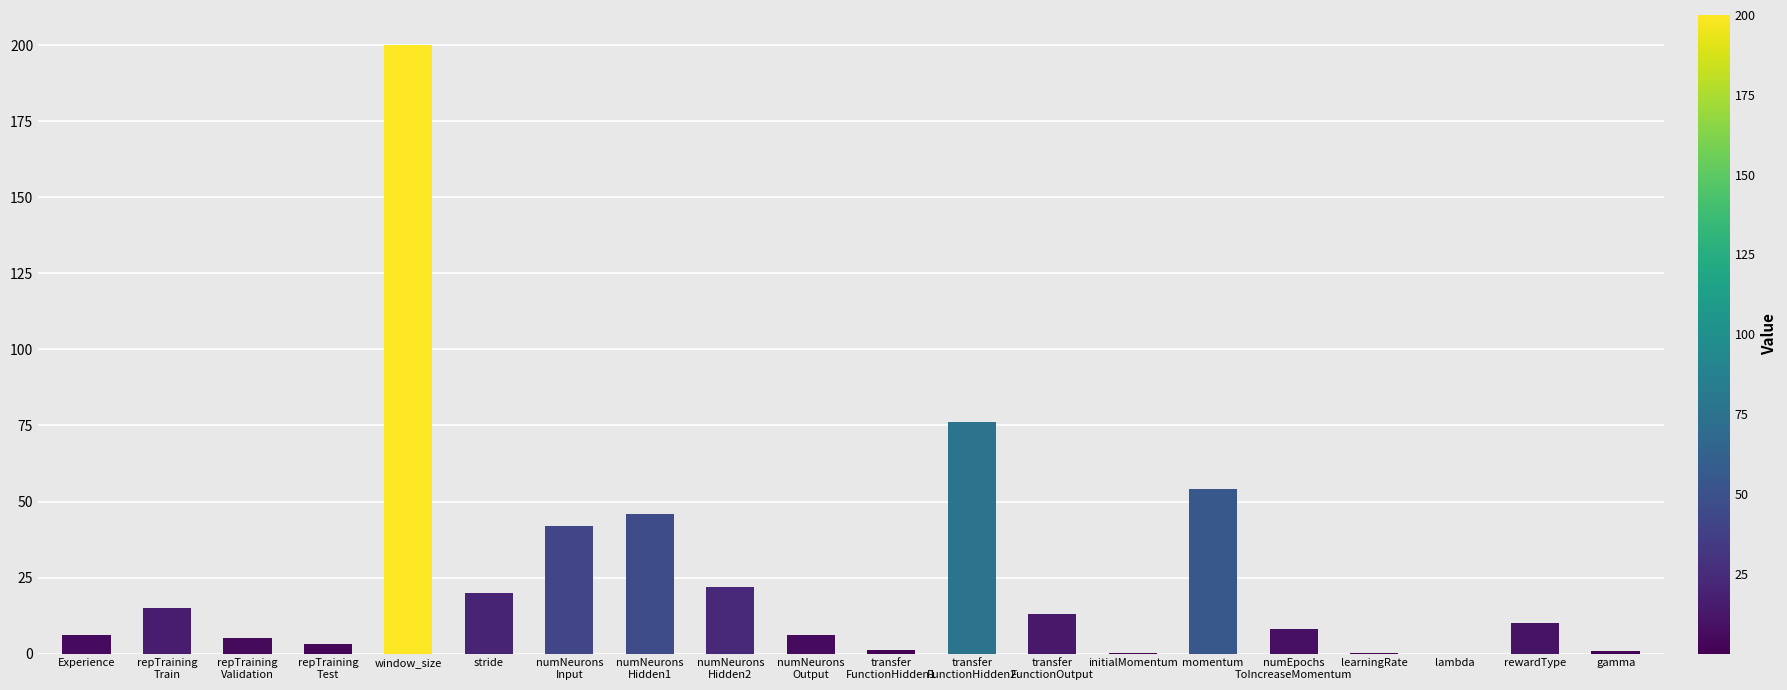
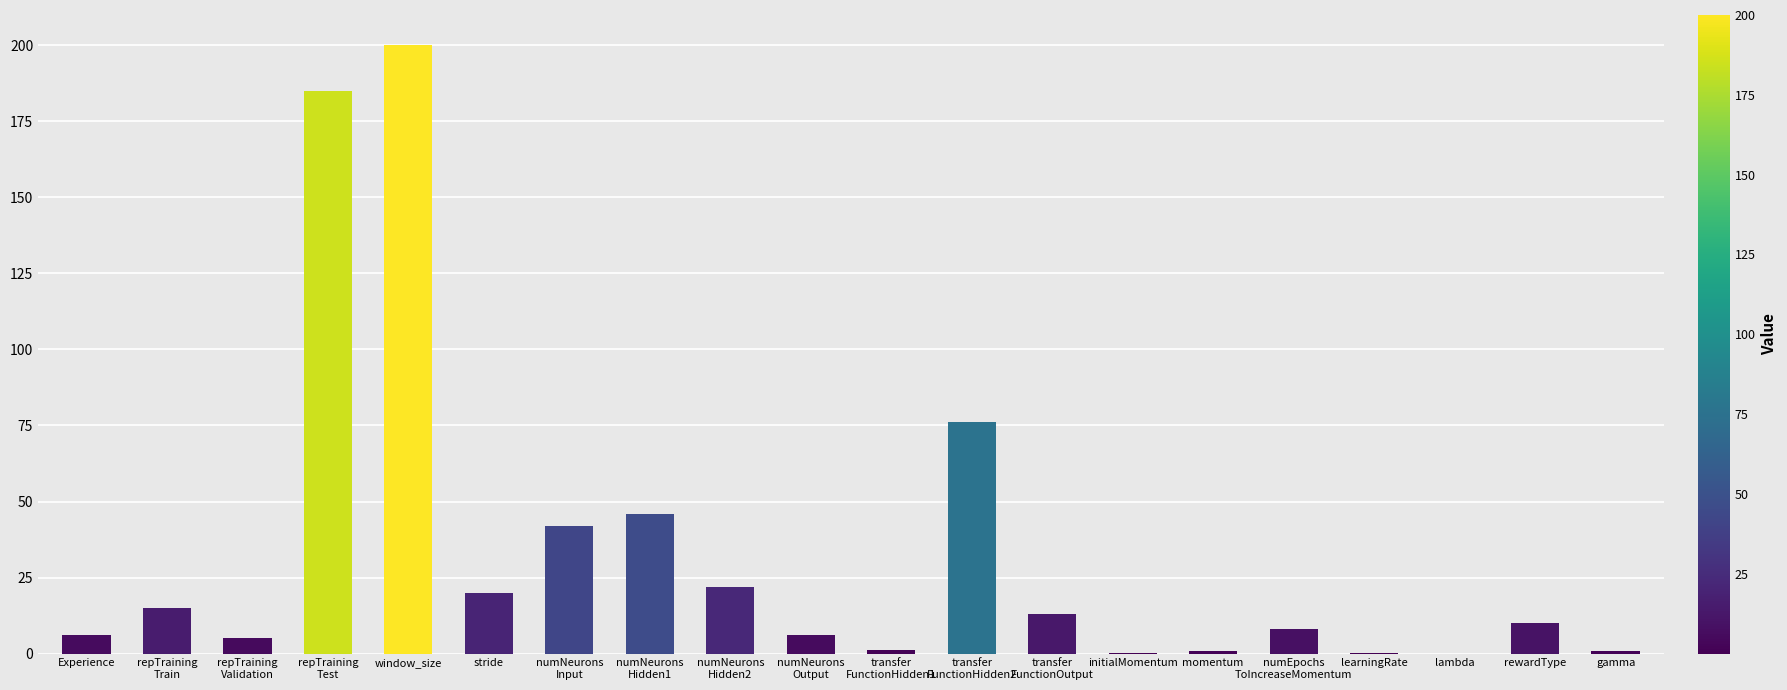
repTraining Test: 3 -> 185
momentum: 54 -> 1
